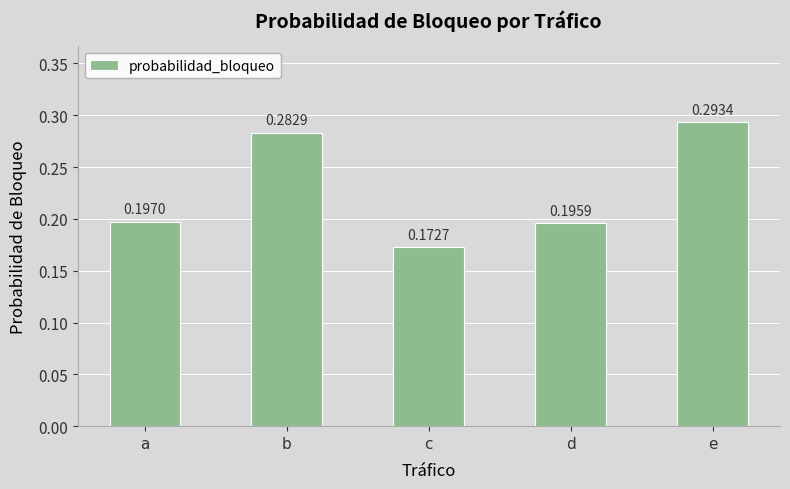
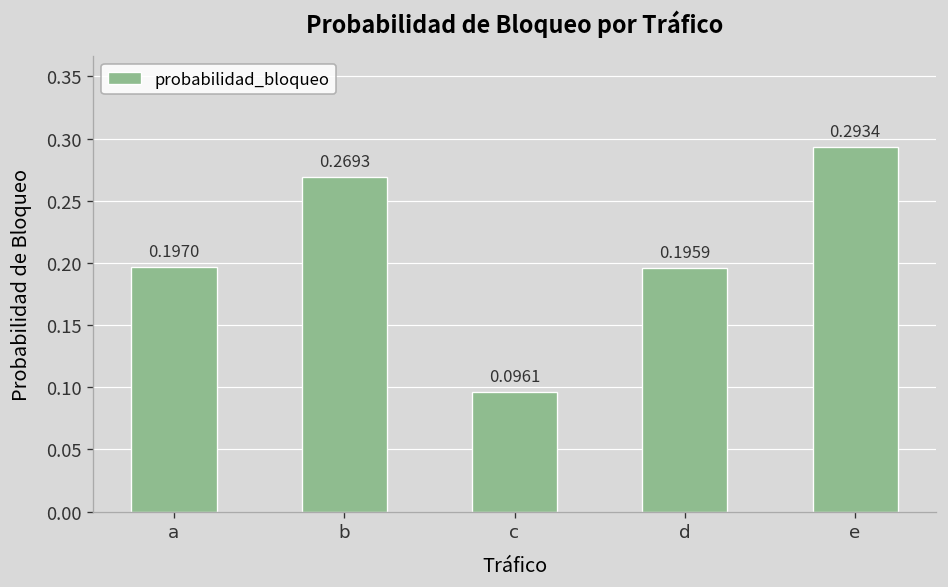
b: 0.2829 -> 0.2693
c: 0.1727 -> 0.0961
